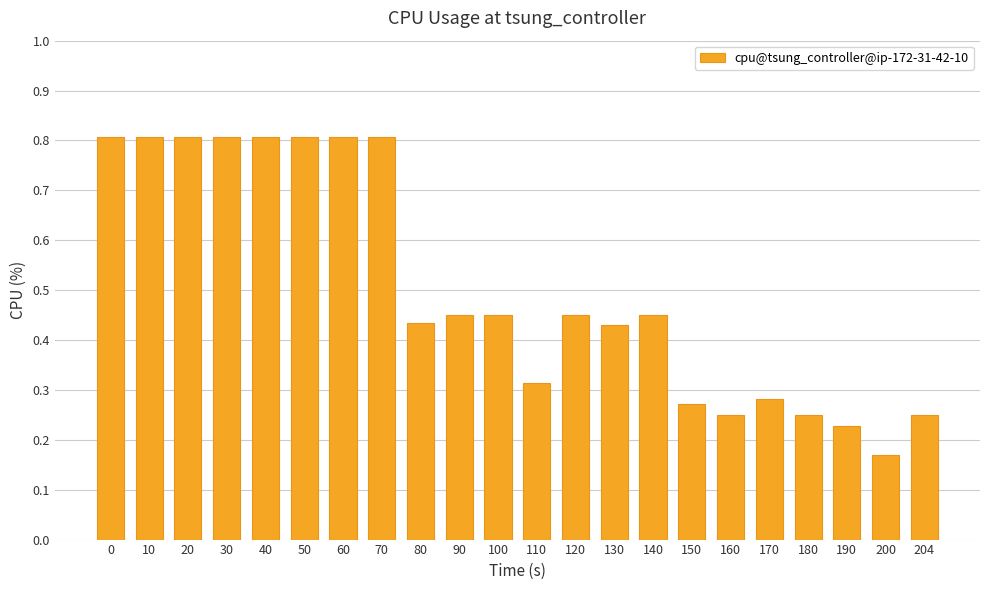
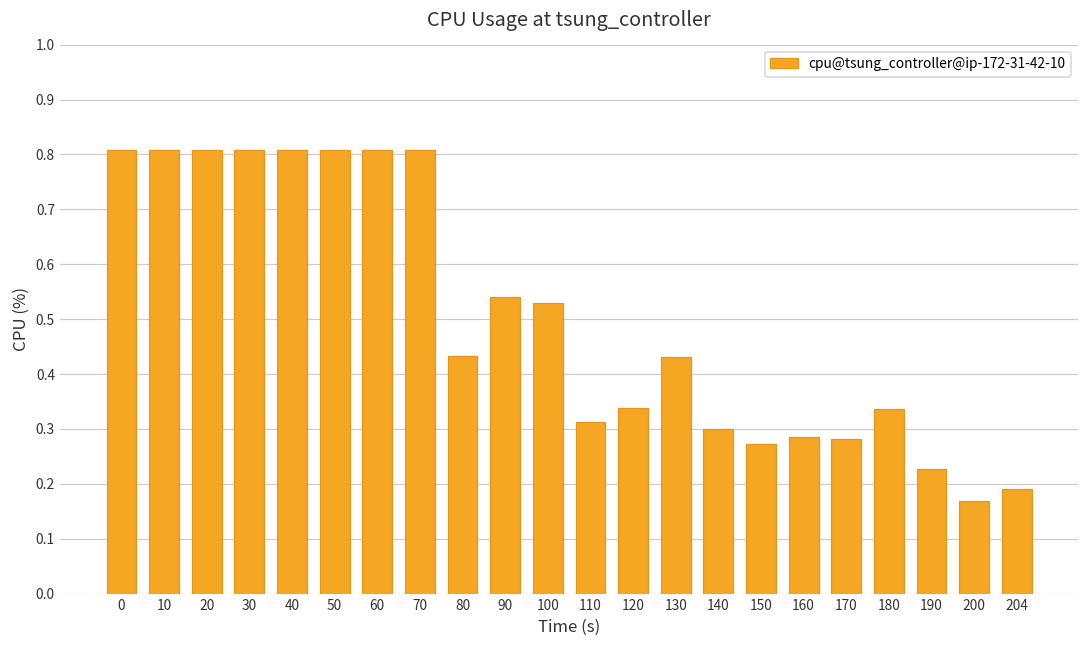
90: 0.45 -> 0.54
100: 0.45 -> 0.53
120: 0.45 -> 0.34
140: 0.45 -> 0.30
160: 0.25 -> 0.29
180: 0.25 -> 0.34
204: 0.25 -> 0.19
